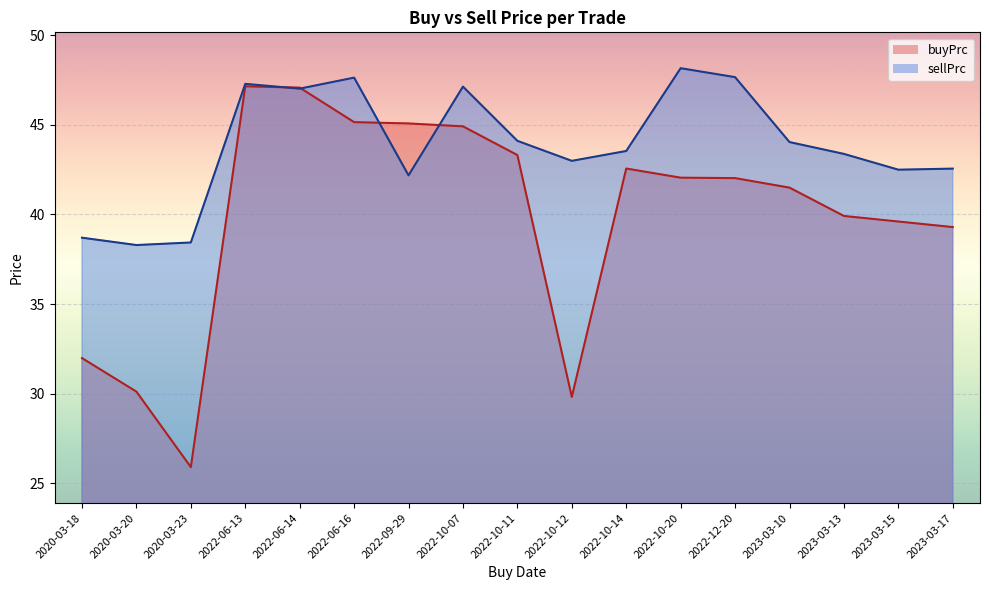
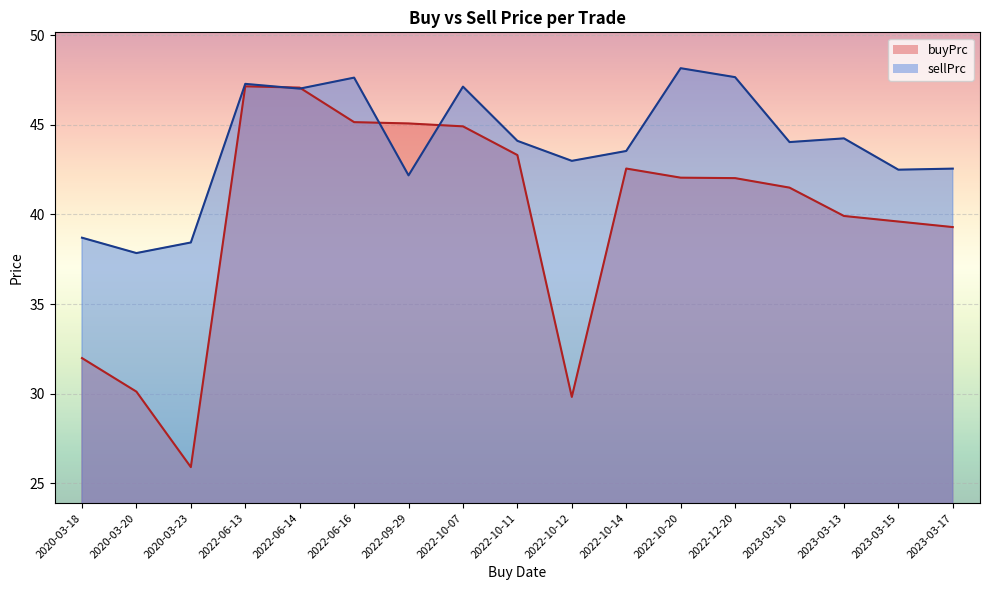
sellPrc, 2020-03-20: 38.3 -> 37.8
sellPrc, 2023-03-13: 43.4 -> 44.2
